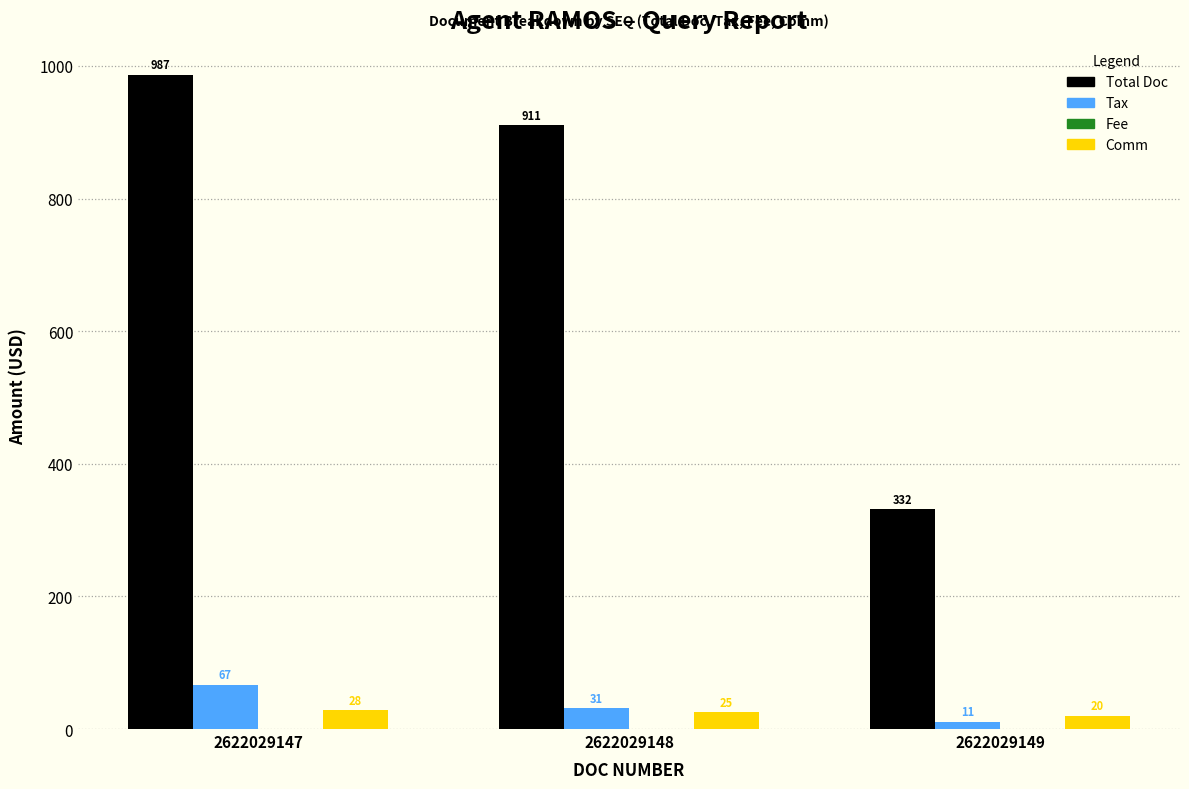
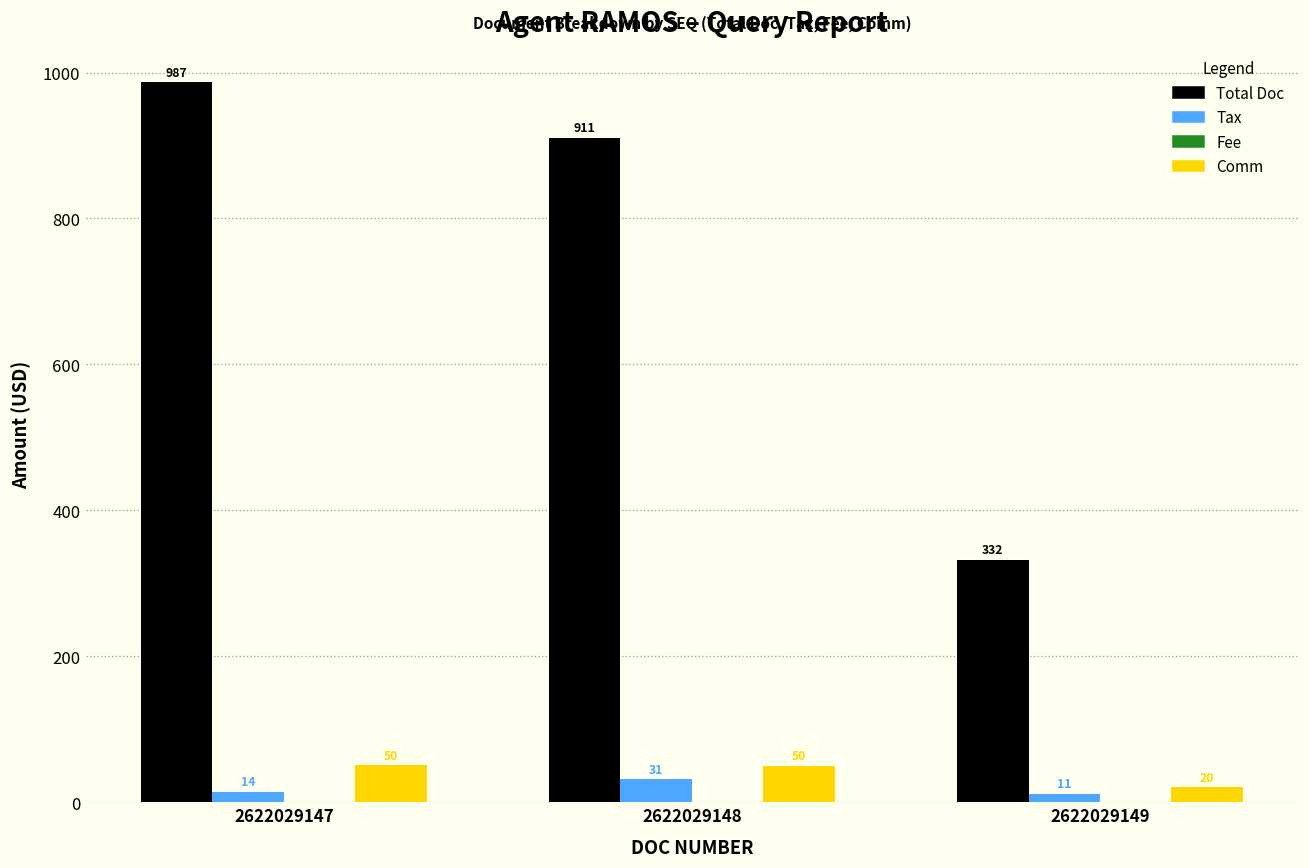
Tax, 2622029147: 67 -> 14
Comm, 2622029147: 28 -> 50
Comm, 2622029148: 25 -> 50
